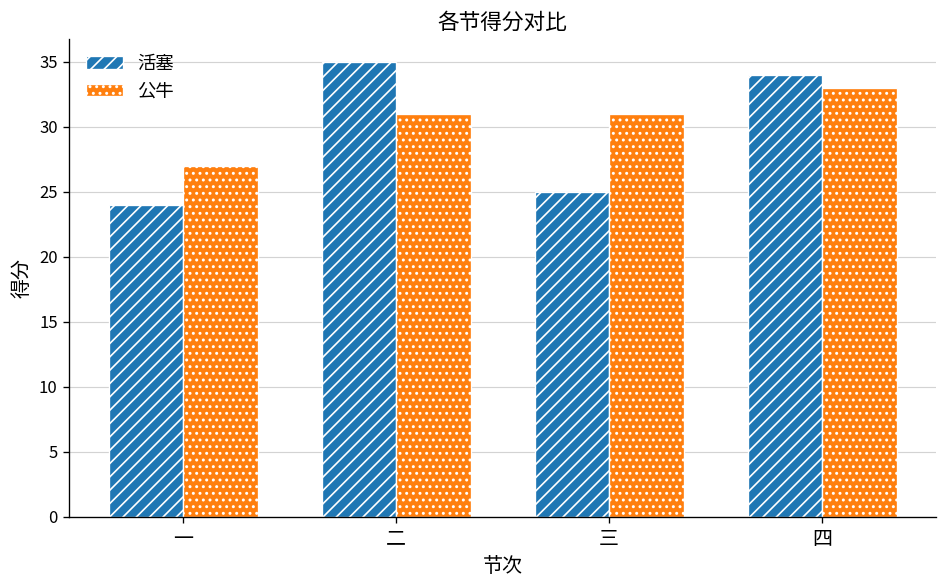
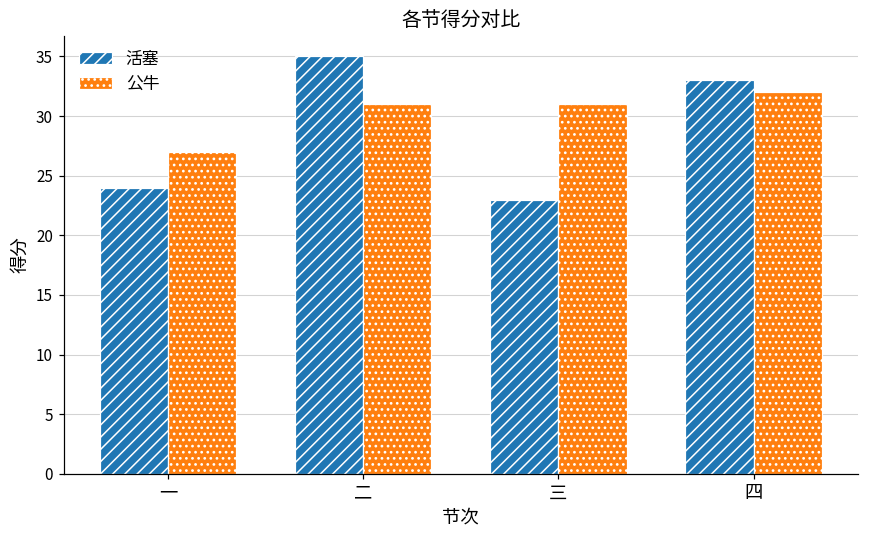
活塞, 三: 25 -> 23
活塞, 四: 34 -> 33
公牛, 四: 33 -> 32
